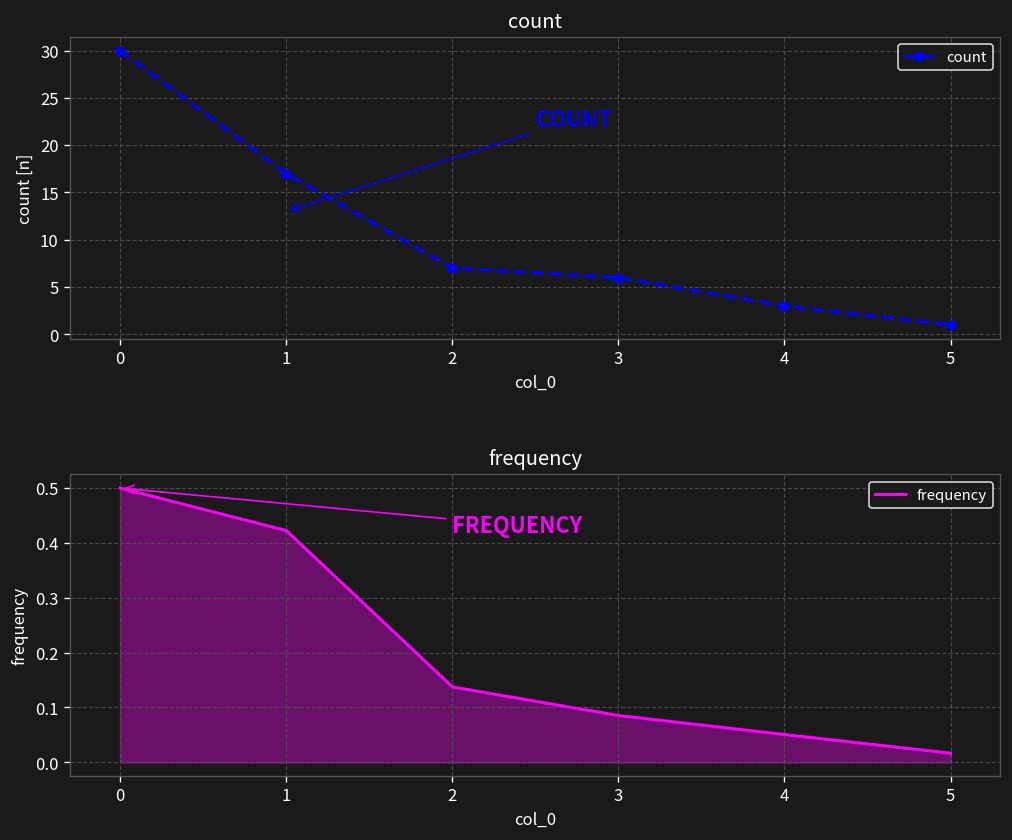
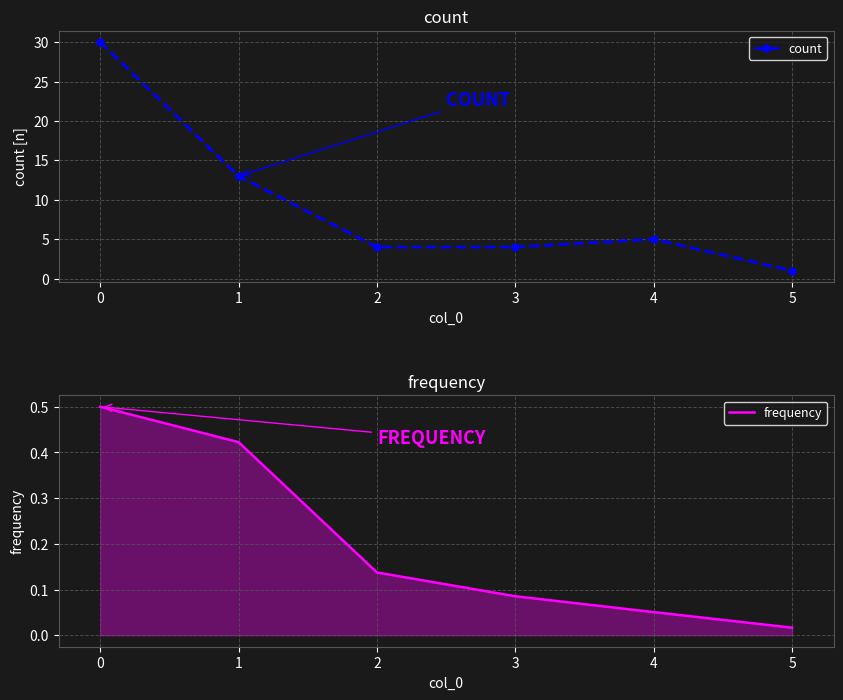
count, 1: 17 -> 13
count, 2: 7 -> 4
count, 3: 6 -> 4
count, 4: 3 -> 5
